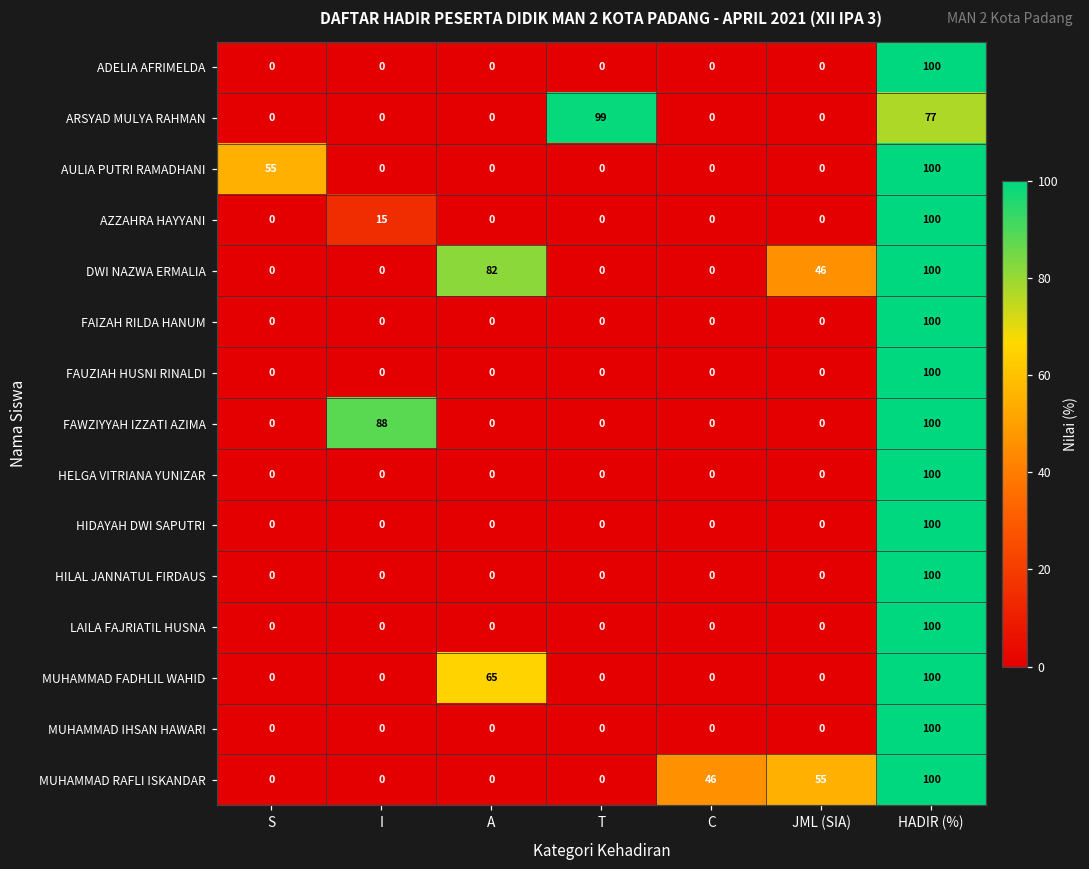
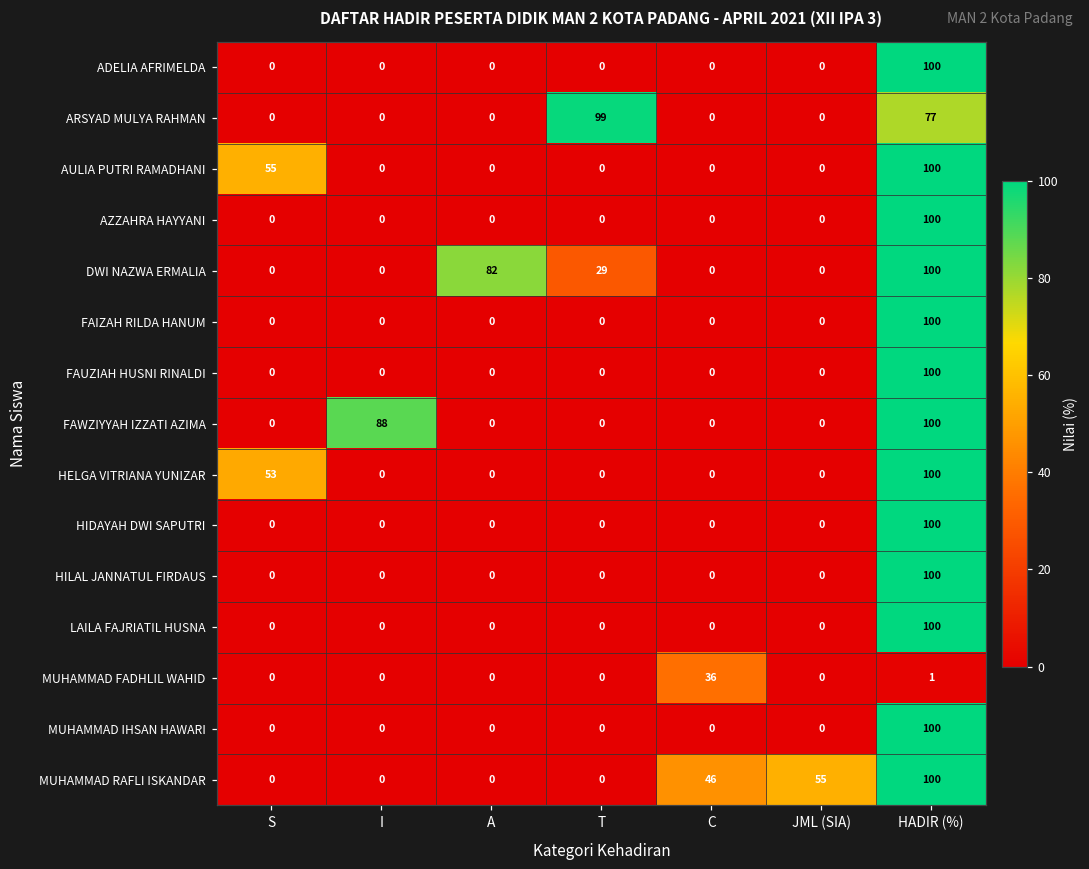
AZZAHRA HAYYANI, I: 15 -> 0
DWI NAZWA ERMALIA, T: 0 -> 29
DWI NAZWA ERMALIA, JML (SIA): 46 -> 0
HELGA VITRIANA YUNIZAR, S: 0 -> 53
MUHAMMAD FADHLIL WAHID, A: 65 -> 0
MUHAMMAD FADHLIL WAHID, C: 0 -> 36
MUHAMMAD FADHLIL WAHID, HADIR (%): 100 -> 1
